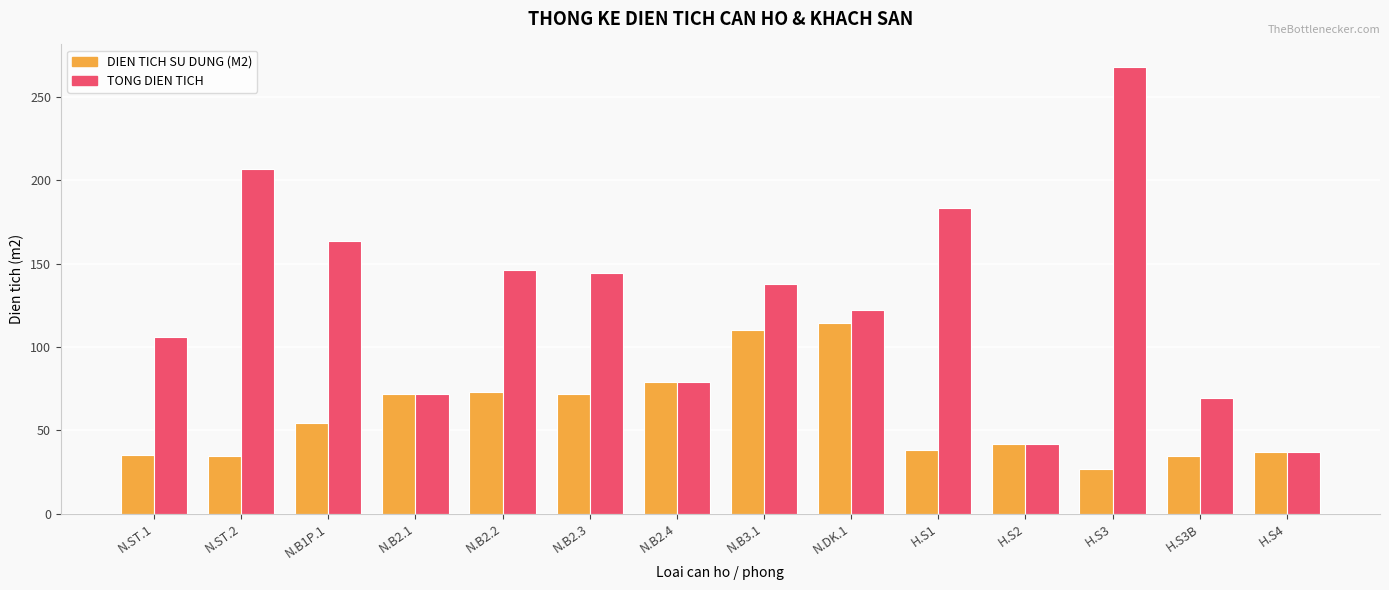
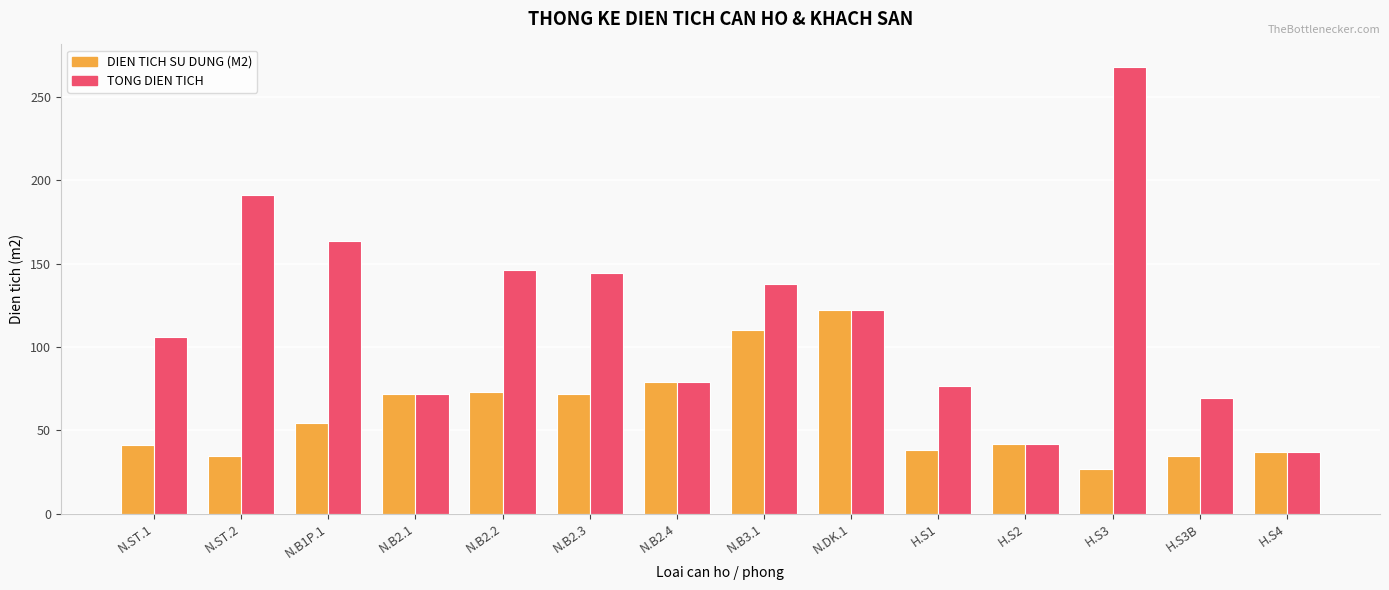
DIEN TICH SU DUNG (M2), N.ST.1: 35 -> 41
TONG DIEN TICH, N.ST.2: 207 -> 191
DIEN TICH SU DUNG (M2), N.DK.1: 115 -> 122
TONG DIEN TICH, H.S1: 184 -> 76
